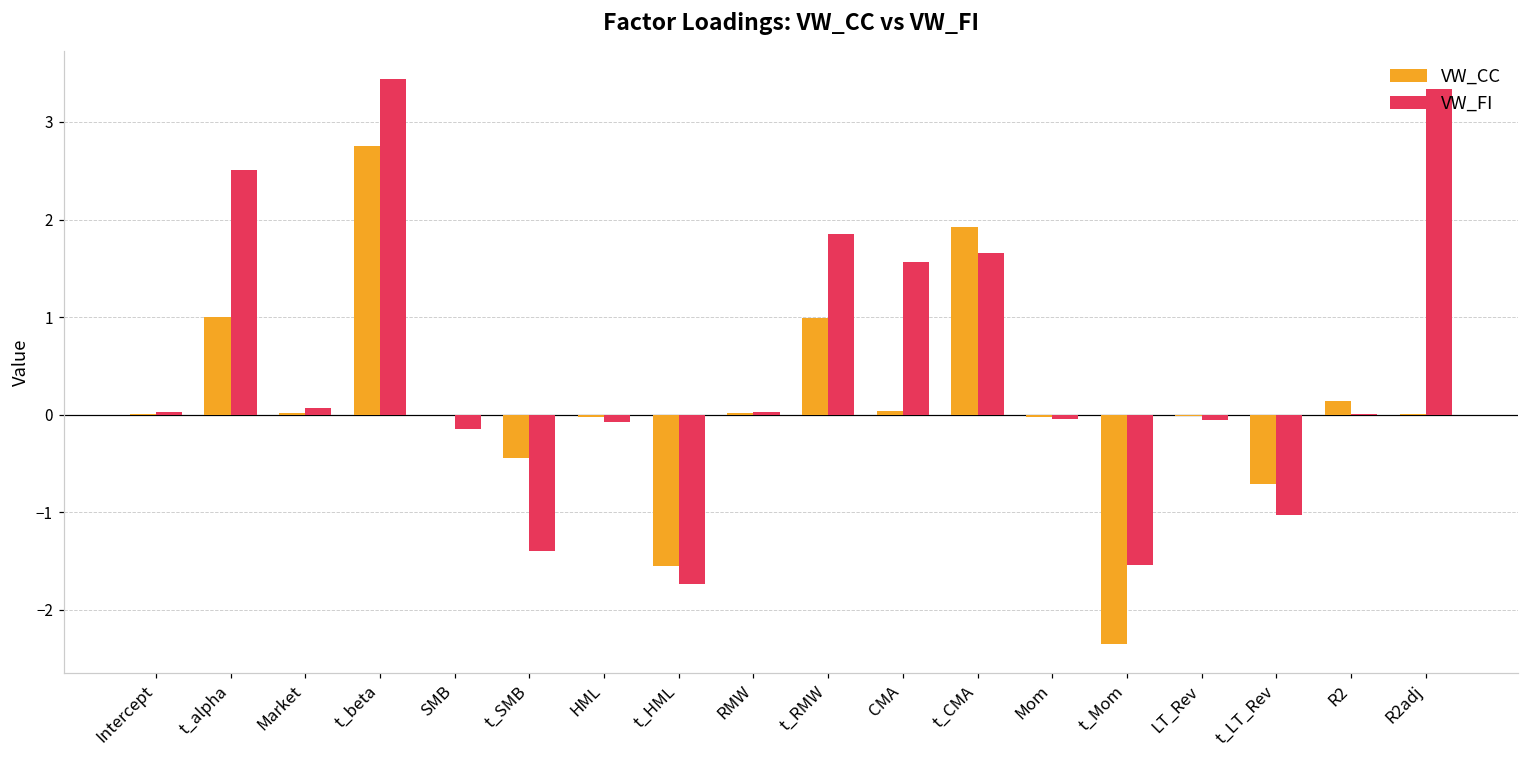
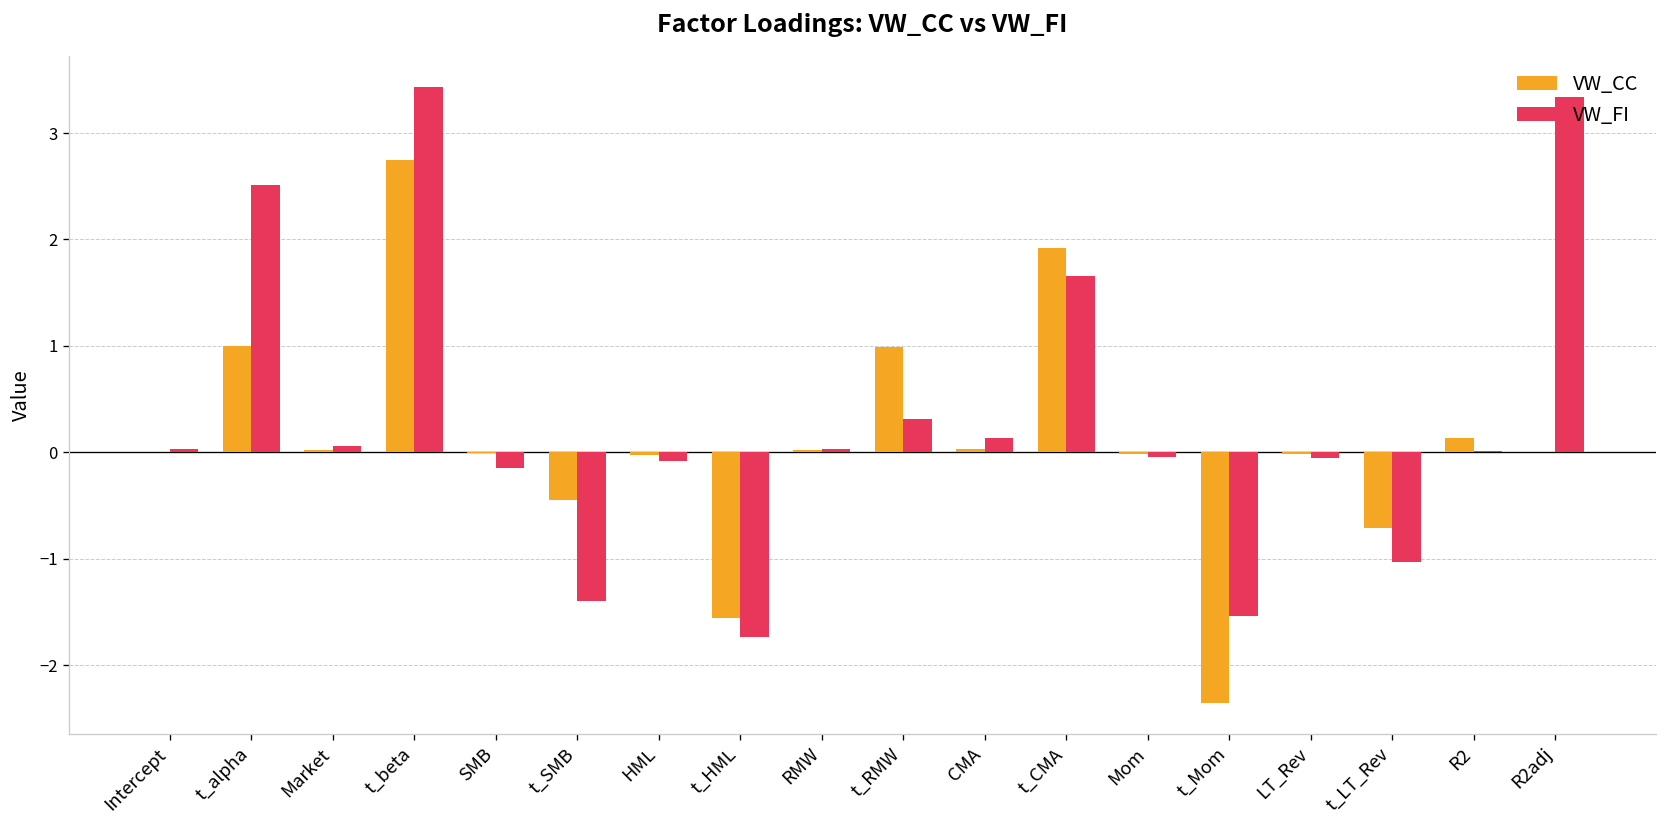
VW_FI, t_RMW: 1.9 -> 0.3
VW_FI, CMA: 1.6 -> 0.1
